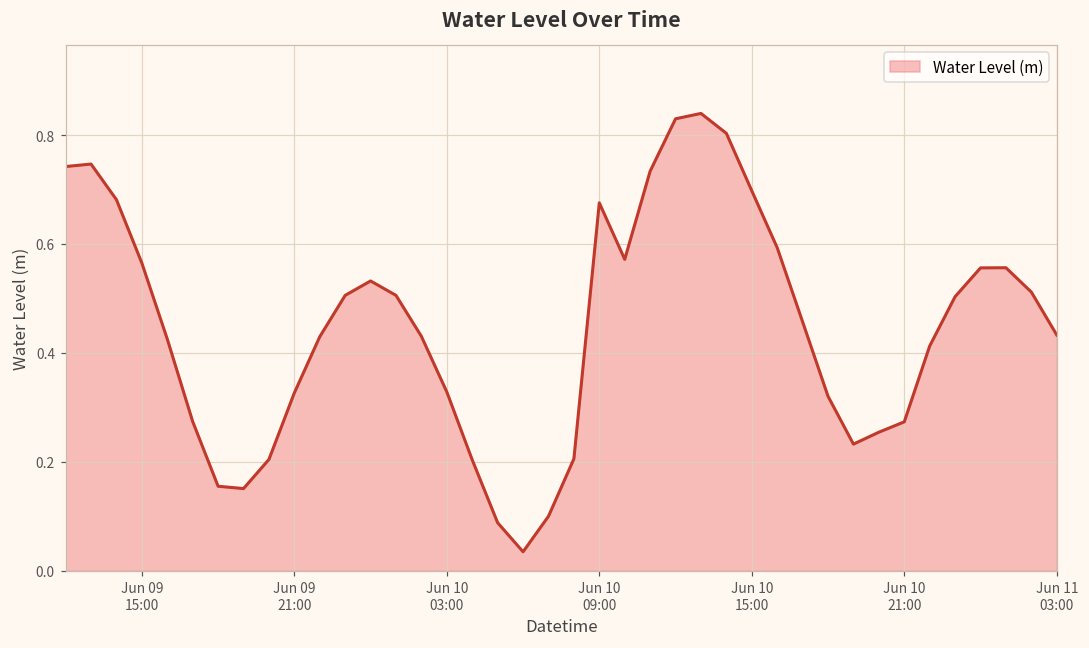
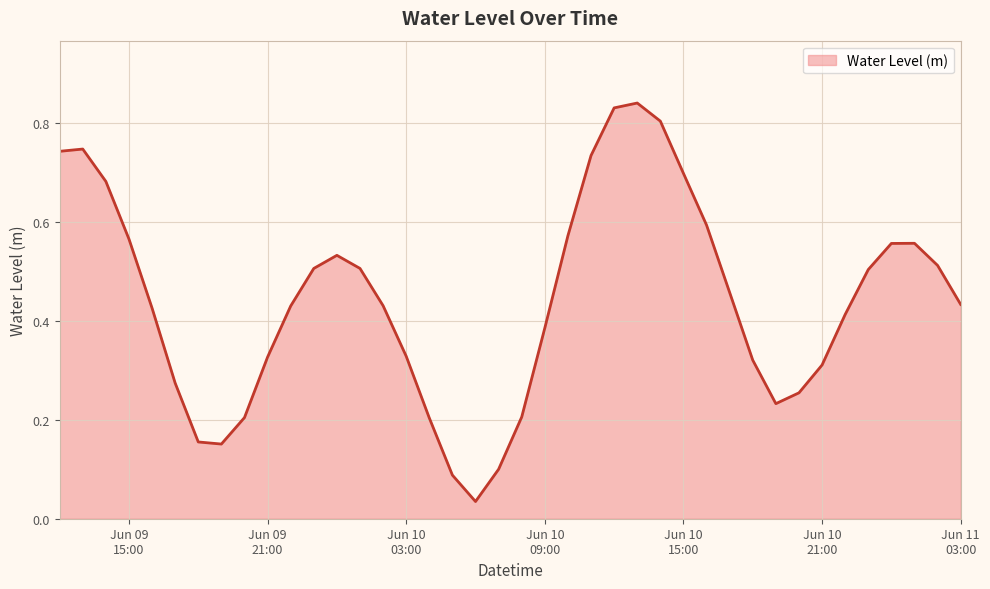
Jun 10 09:00: 0.68 -> 0.39
Jun 10 21:00: 0.27 -> 0.31
